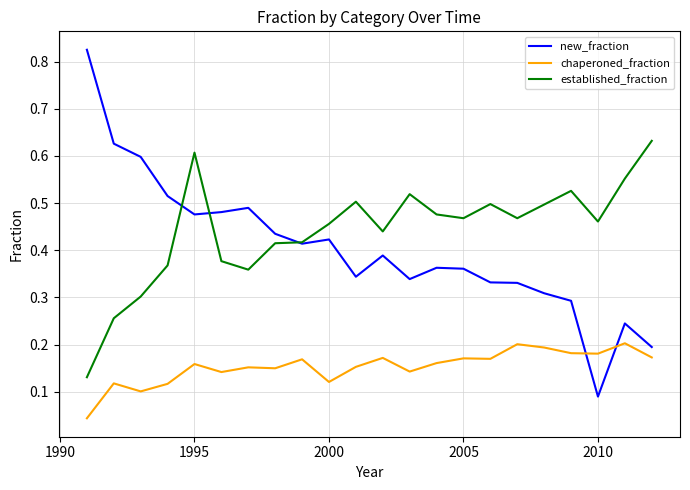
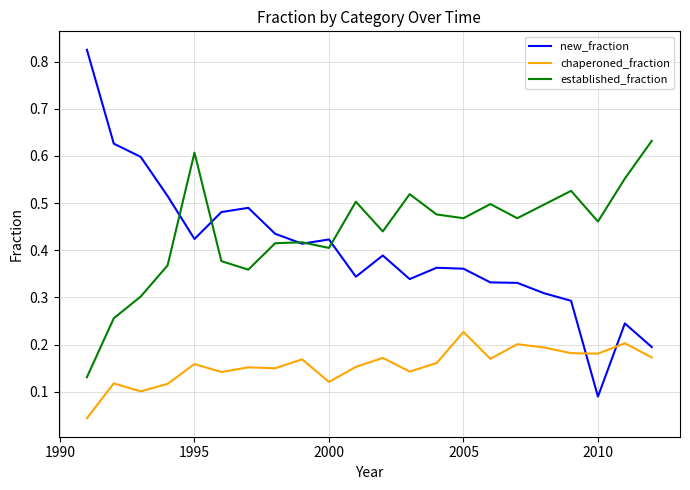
new_fraction, 1995: 0.48 -> 0.42
established_fraction, 2000: 0.46 -> 0.41
chaperoned_fraction, 2005: 0.17 -> 0.23
